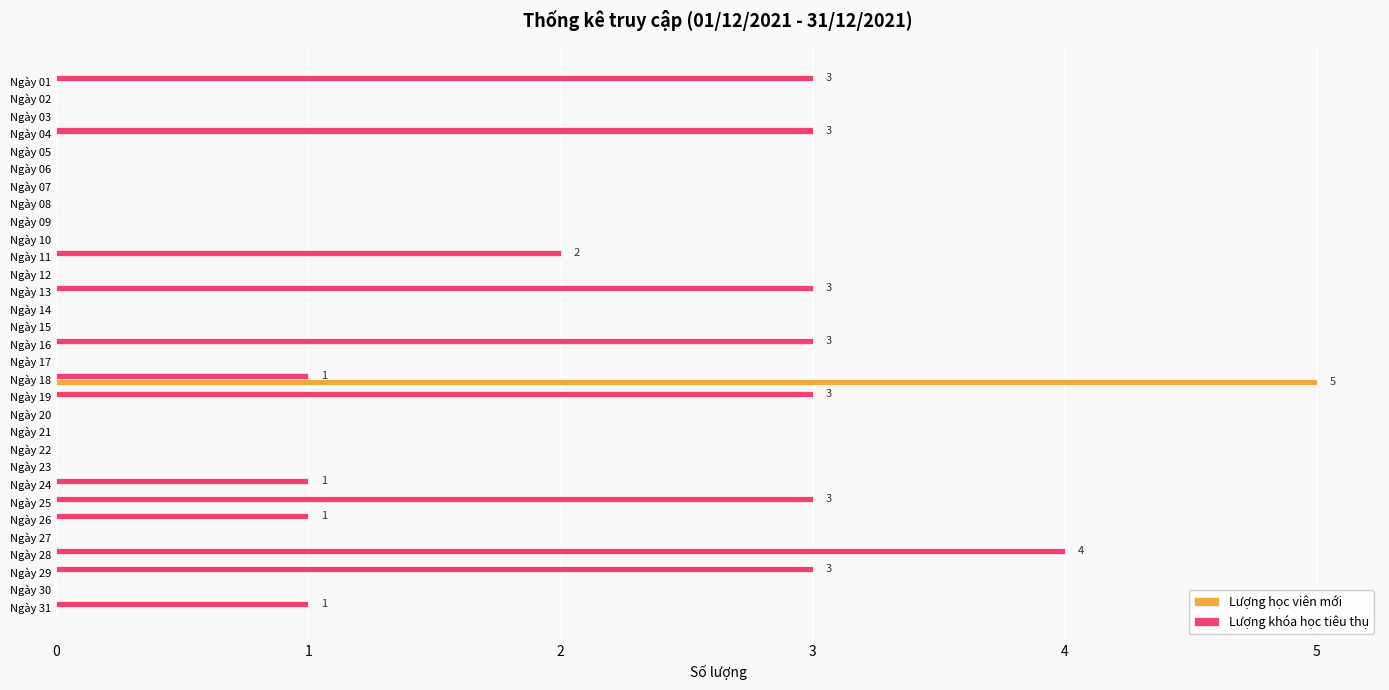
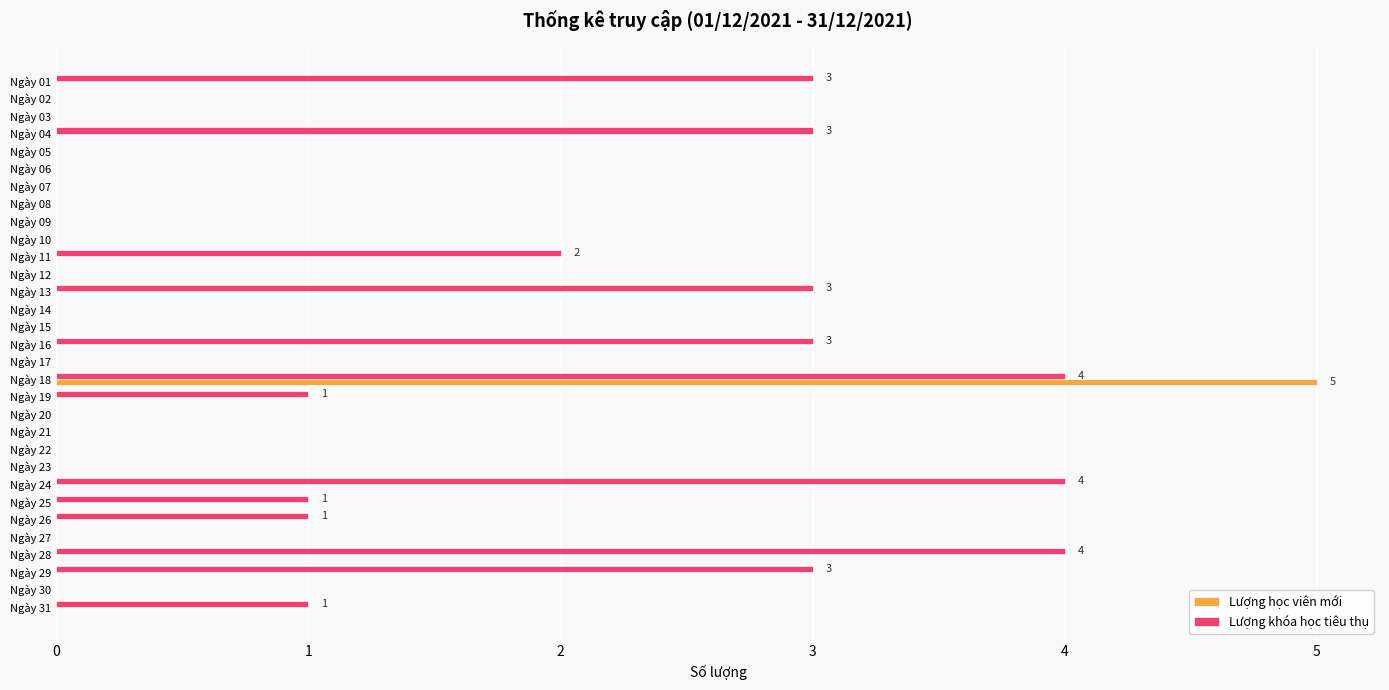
Lượng khóa học tiêu thụ, Ngày 18: 1 -> 4
Lượng khóa học tiêu thụ, Ngày 19: 3 -> 1
Lượng khóa học tiêu thụ, Ngày 24: 1 -> 4
Lượng khóa học tiêu thụ, Ngày 25: 3 -> 1
